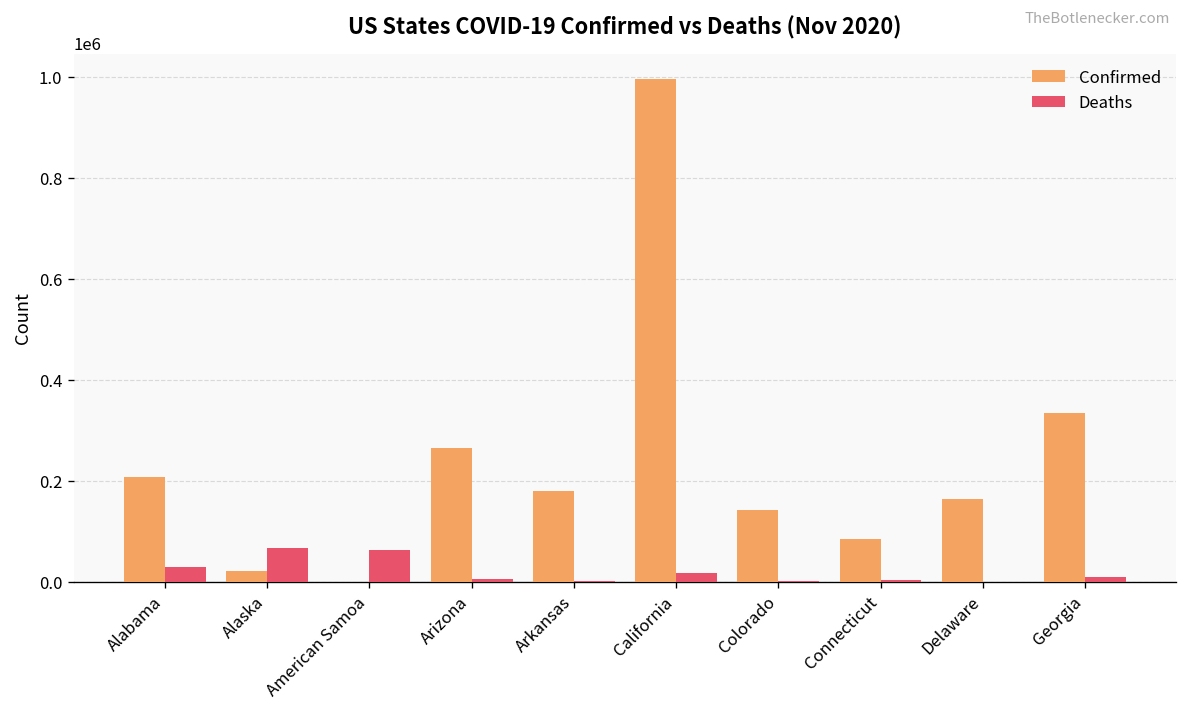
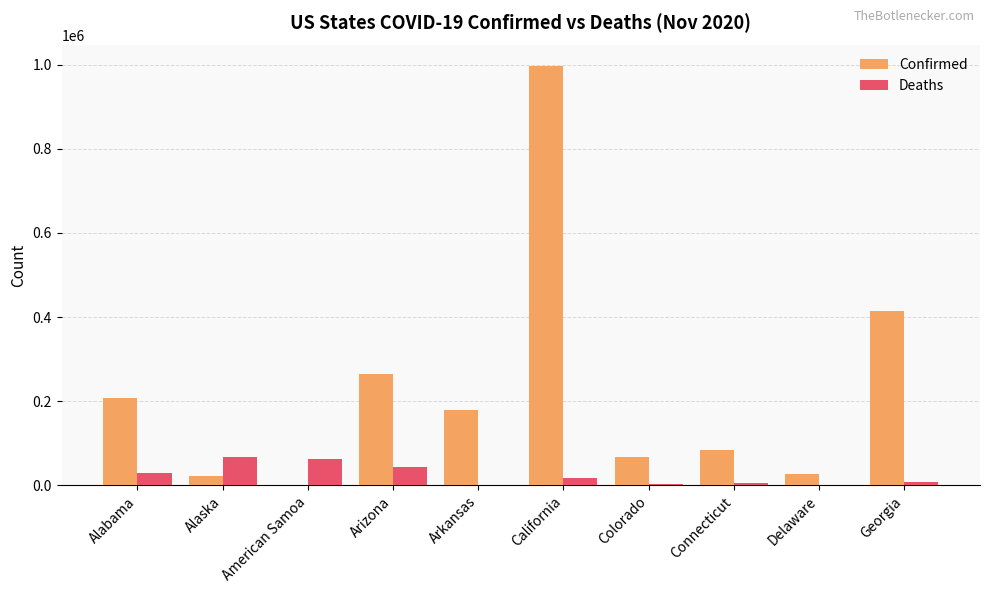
Deaths, Arizona: 10000 -> 40000
Confirmed, Colorado: 140000 -> 70000
Confirmed, Delaware: 160000 -> 30000
Confirmed, Georgia: 330000 -> 410000
